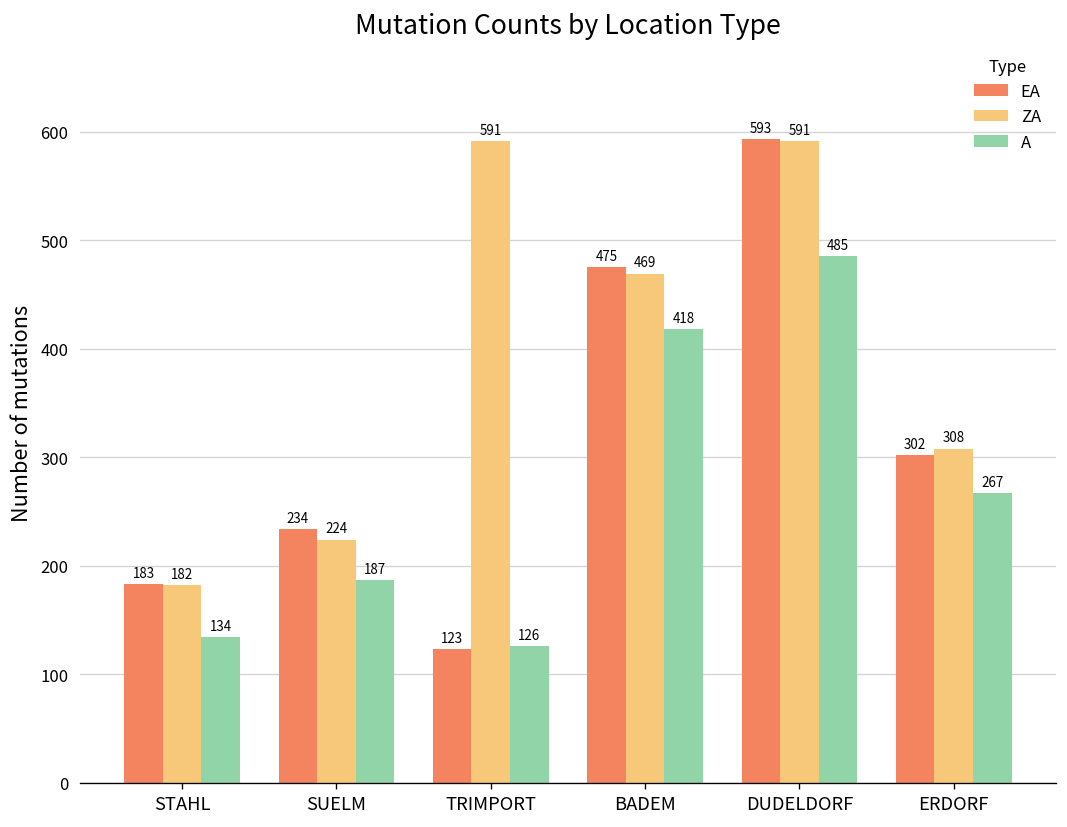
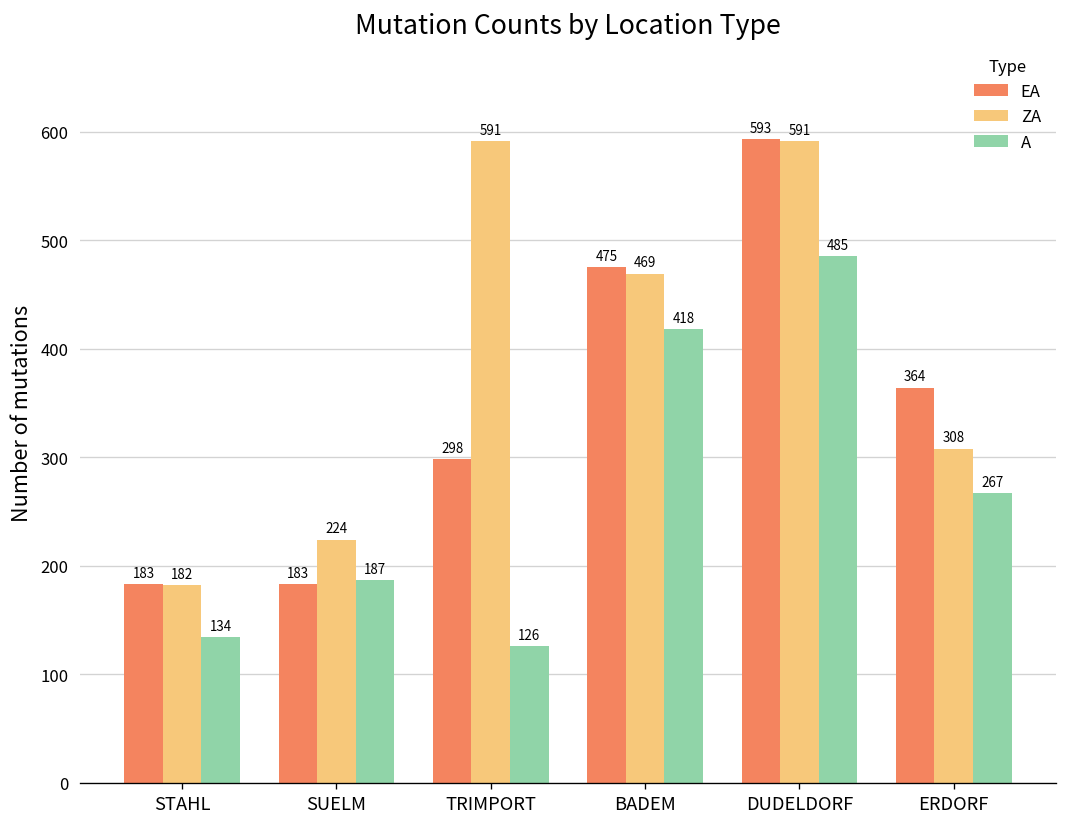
EA, SUELM: 234 -> 183
EA, TRIMPORT: 123 -> 298
EA, ERDORF: 302 -> 364
